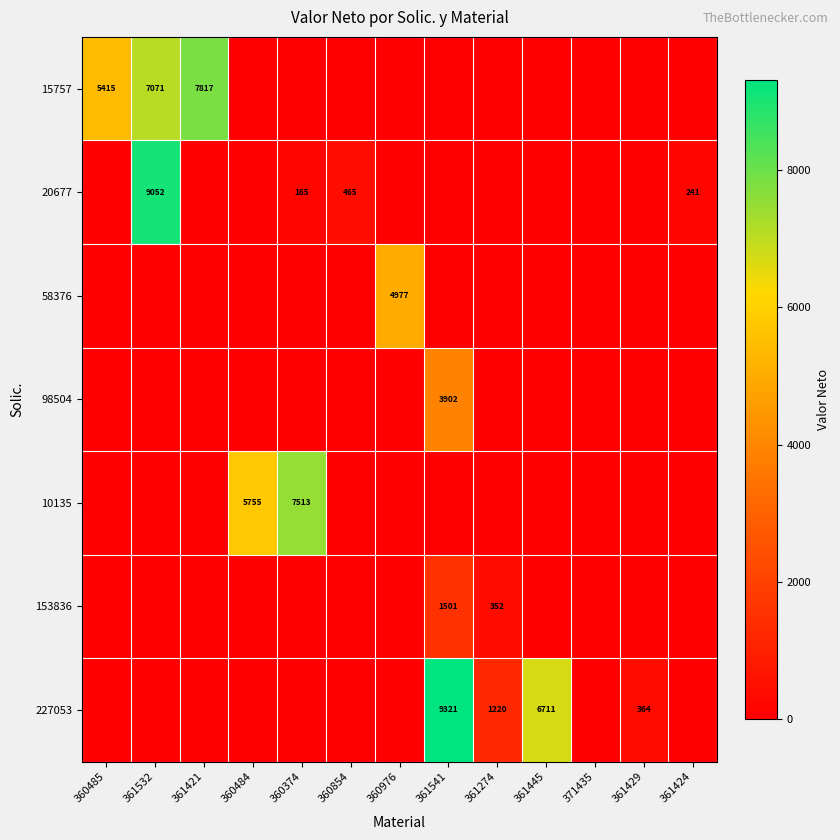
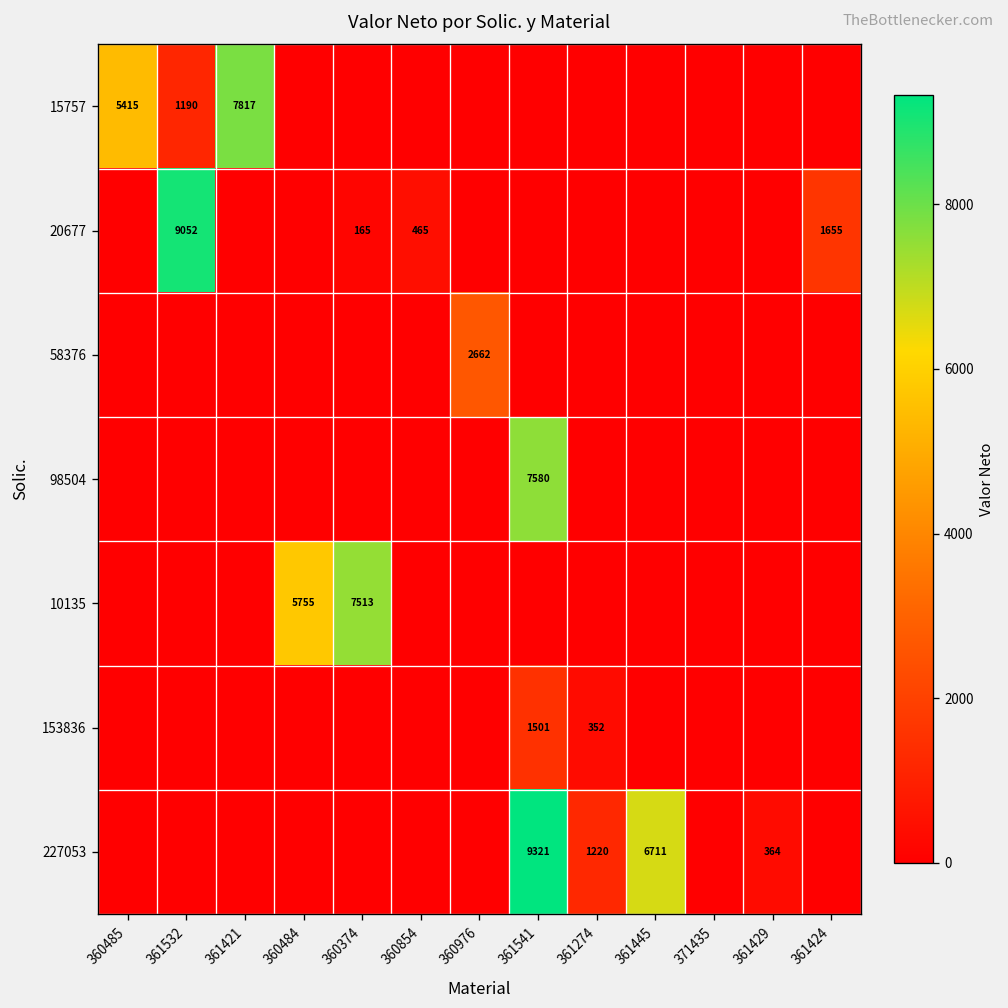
15757, 361532: 7071 -> 1190
20677, 361424: 241 -> 1655
58376, 360976: 4977 -> 2662
98504, 361541: 3902 -> 7580
